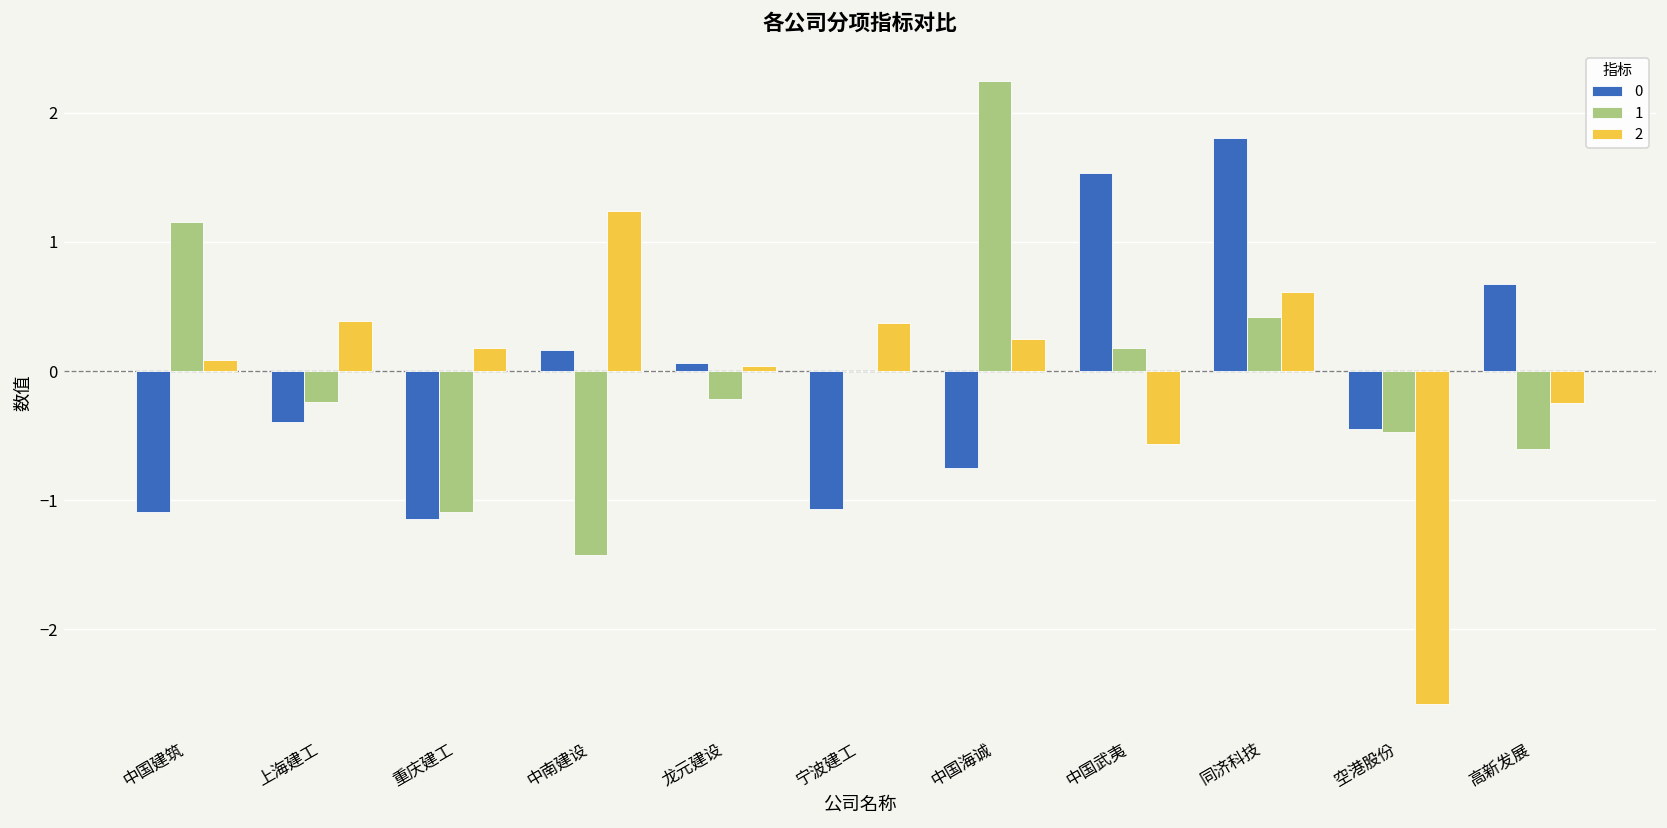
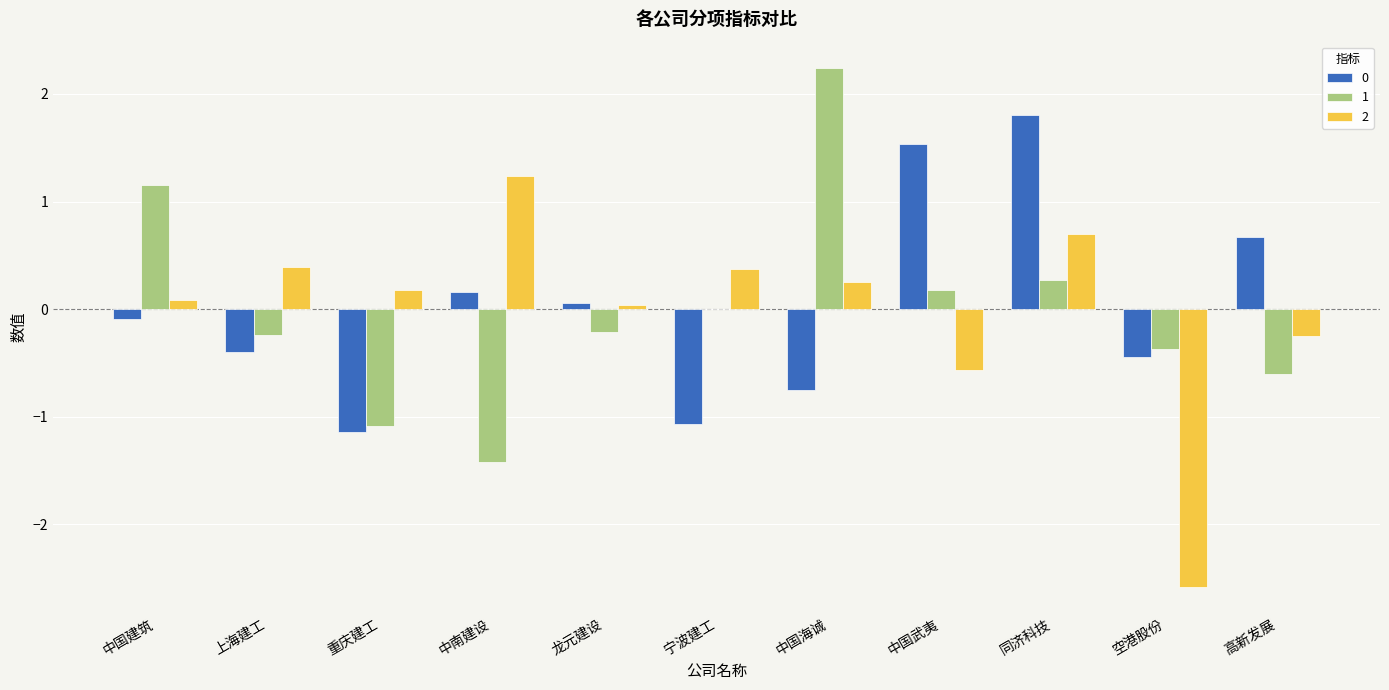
0, 中国建筑: -1.09 -> -0.09
1, 同济科技: 0.42 -> 0.27
2, 同济科技: 0.61 -> 0.70
1, 空港股份: -0.47 -> -0.37
